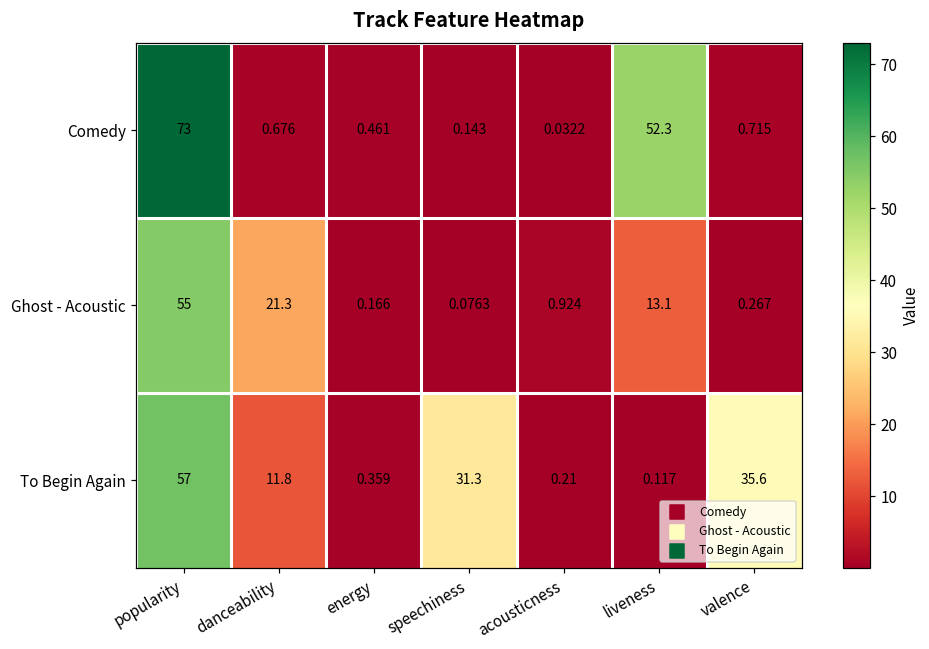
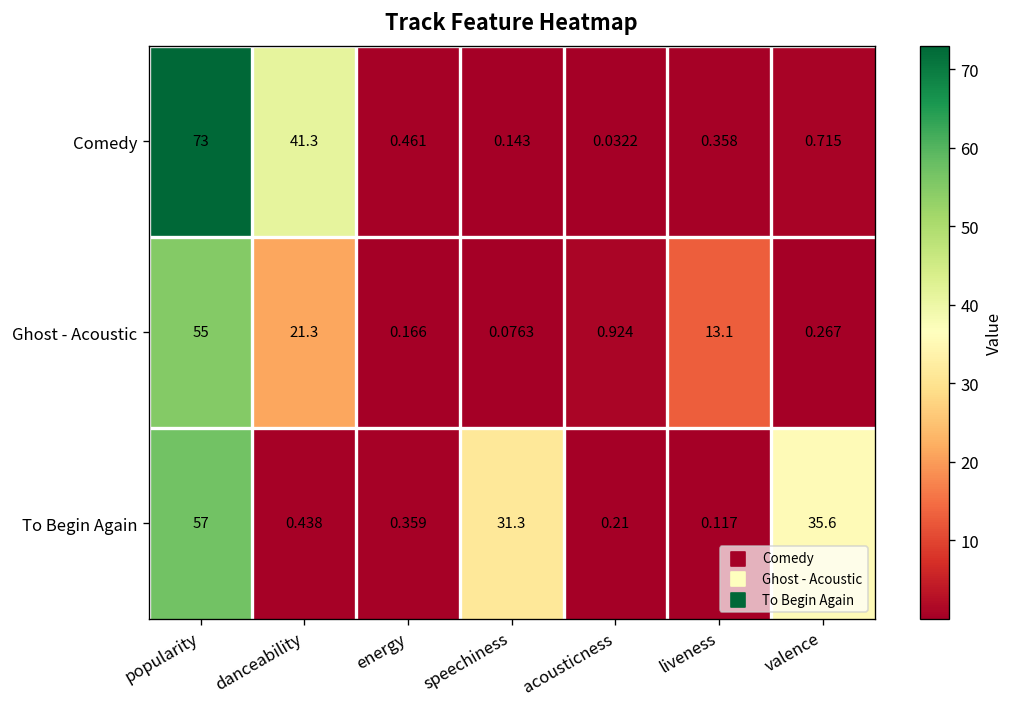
Comedy, danceability: 0.676 -> 41.3
Comedy, liveness: 52.3 -> 0.358
To Begin Again, danceability: 11.8 -> 0.438
